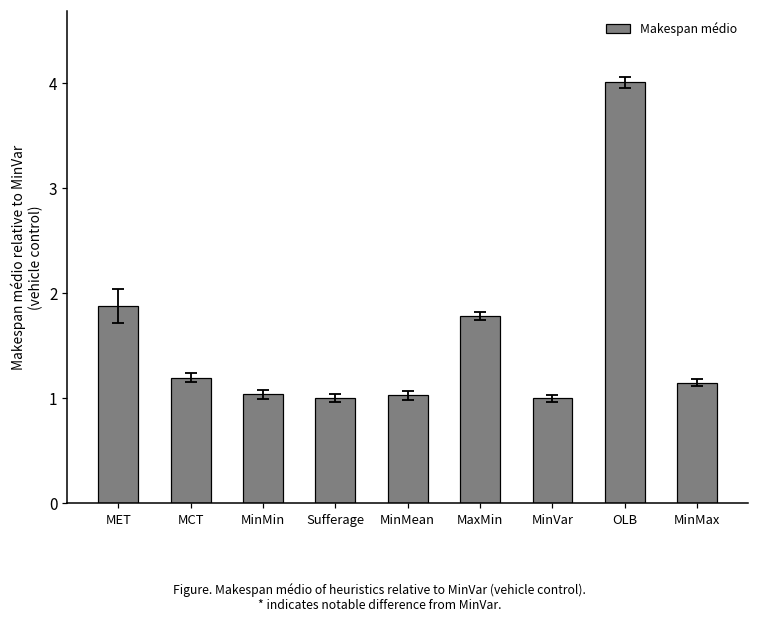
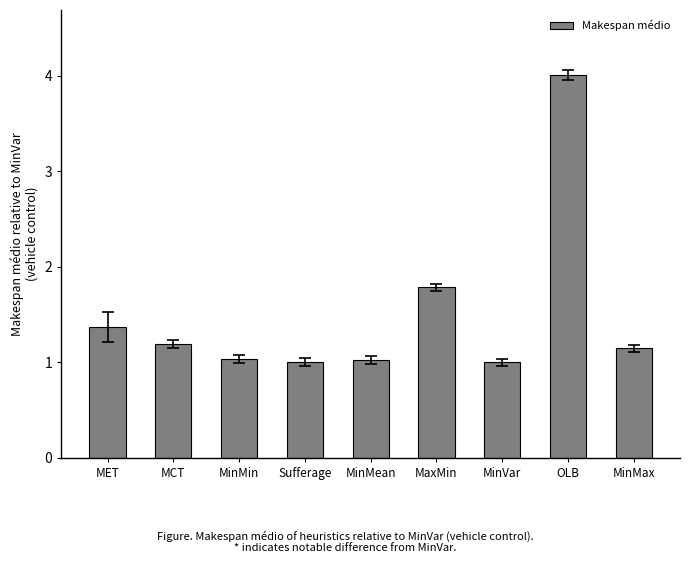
Makespan médio, MET: 1.9 -> 1.4
